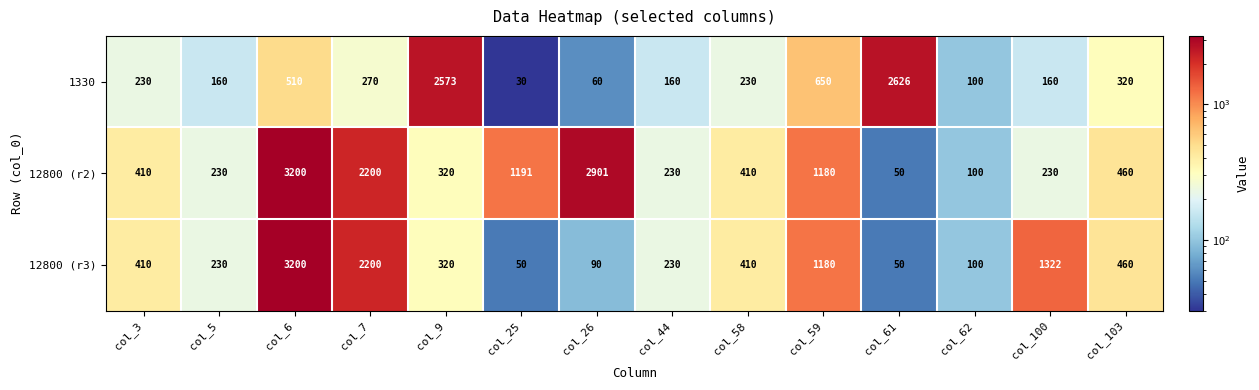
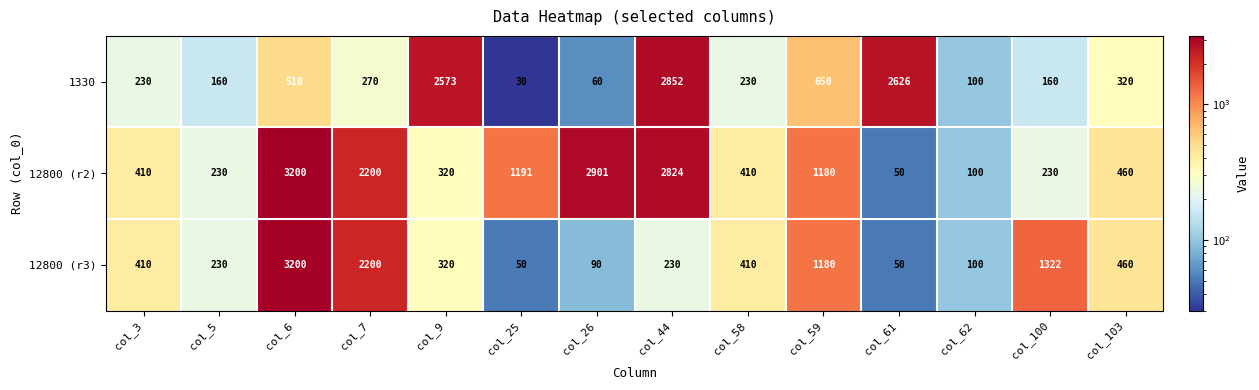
1330, col_44: 160 -> 2852
12800 (r2), col_44: 230 -> 2824
